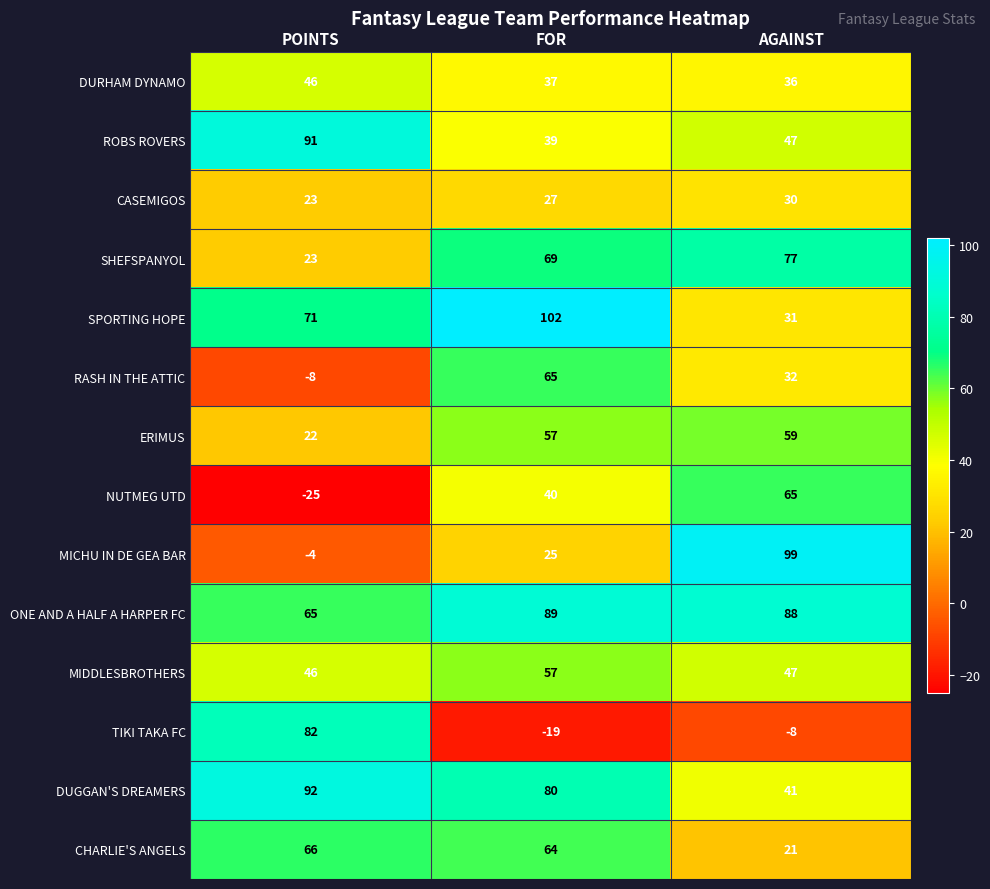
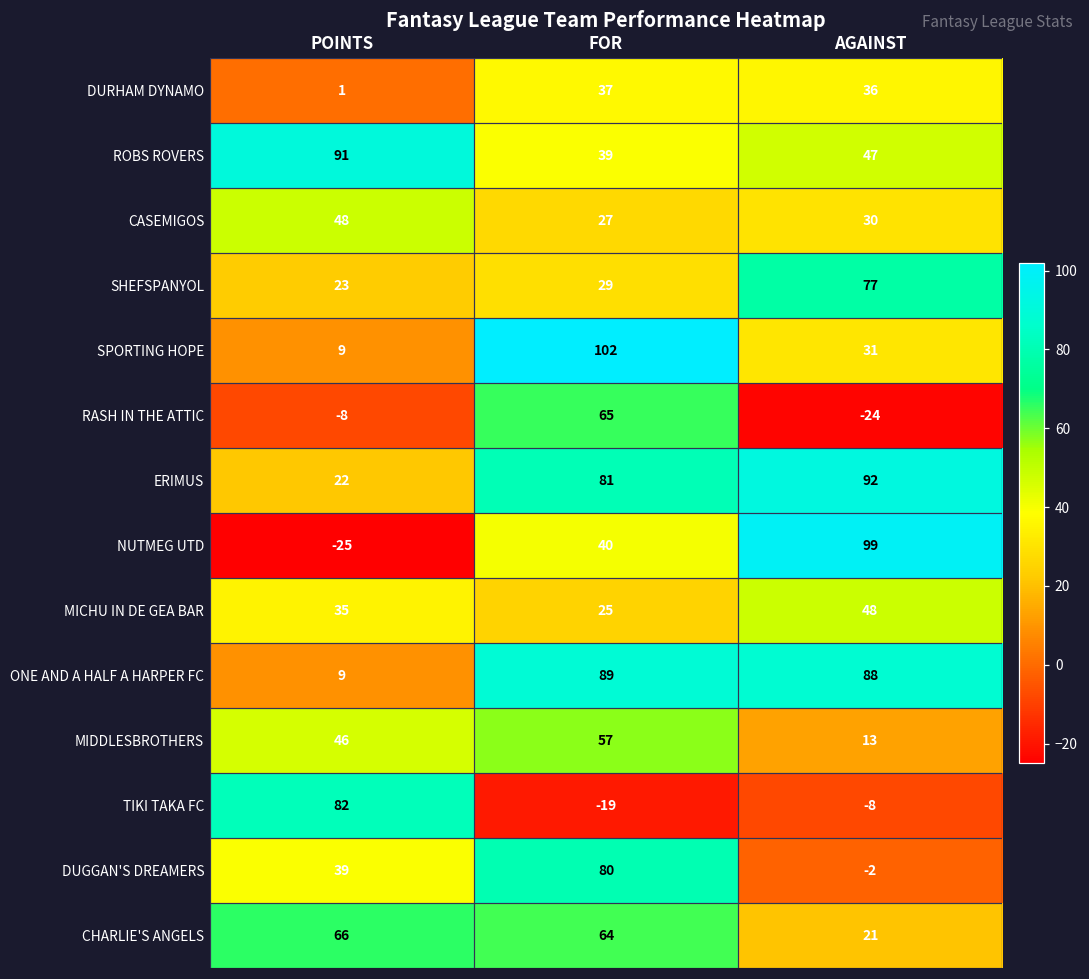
DURHAM DYNAMO, POINTS: 46 -> 1
CASEMIGOS, POINTS: 23 -> 48
SHEFSPANYOL, FOR: 69 -> 29
SPORTING HOPE, POINTS: 71 -> 9
RASH IN THE ATTIC, AGAINST: 32 -> -24
ERIMUS, FOR: 57 -> 81
ERIMUS, AGAINST: 59 -> 92
NUTMEG UTD, AGAINST: 65 -> 99
MICHU IN DE GEA BAR, POINTS: -4 -> 35
MICHU IN DE GEA BAR, AGAINST: 99 -> 48
ONE AND A HALF A HARPER FC, POINTS: 65 -> 9
MIDDLESBROTHERS, AGAINST: 47 -> 13
DUGGAN'S DREAMERS, POINTS: 92 -> 39
DUGGAN'S DREAMERS, AGAINST: 41 -> -2
